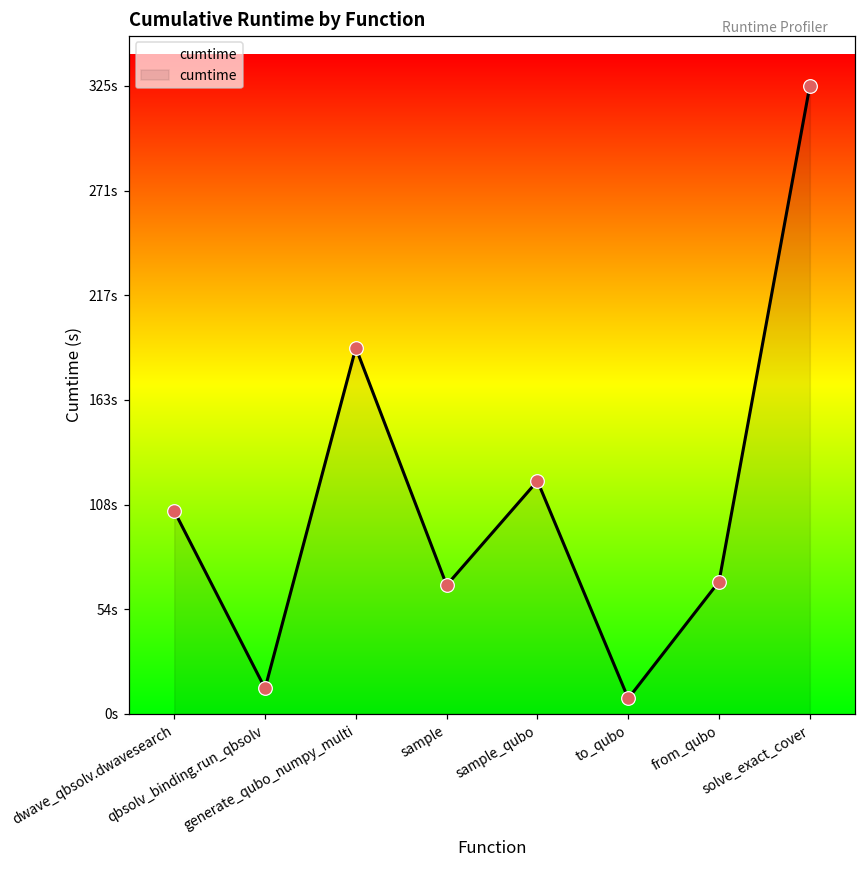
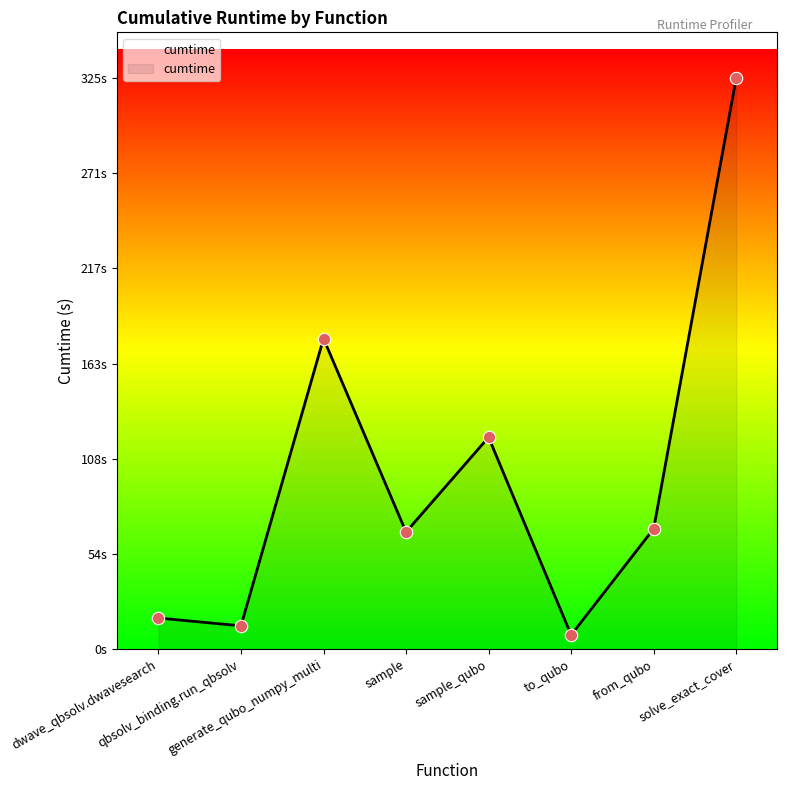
dwave_qbsolv.dwavesearch: 105s -> 18s
generate_qubo_numpy_multi: 190s -> 177s
